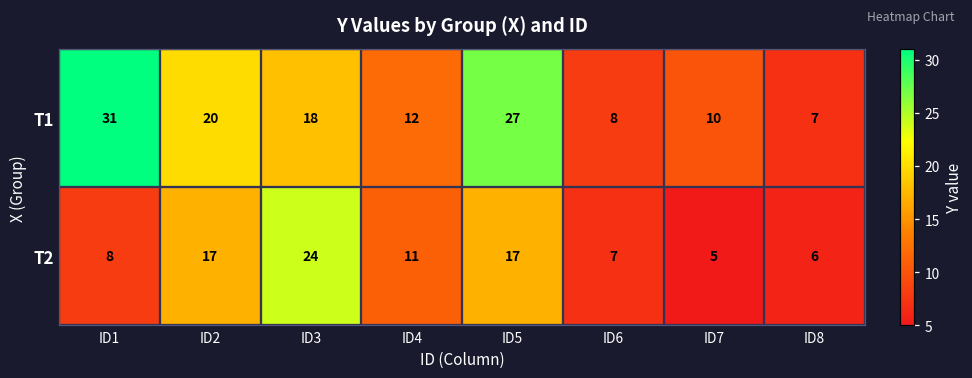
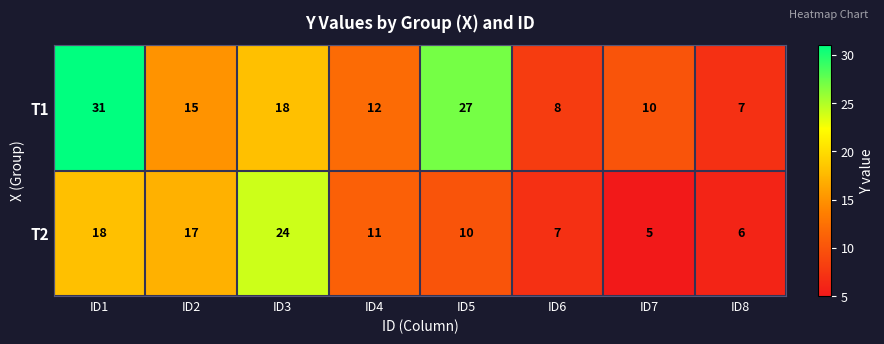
T1, ID2: 20 -> 15
T2, ID1: 8 -> 18
T2, ID5: 17 -> 10
